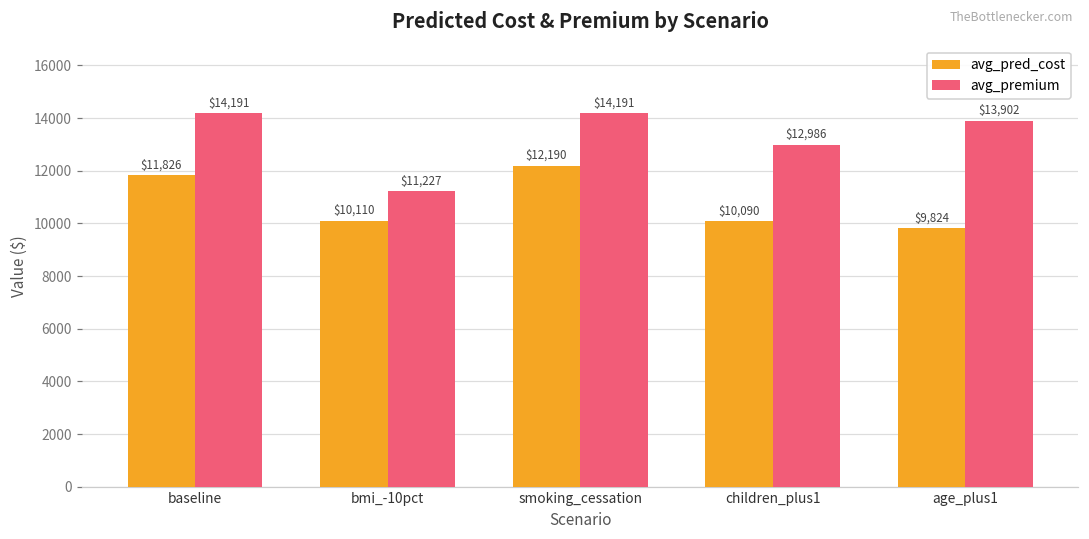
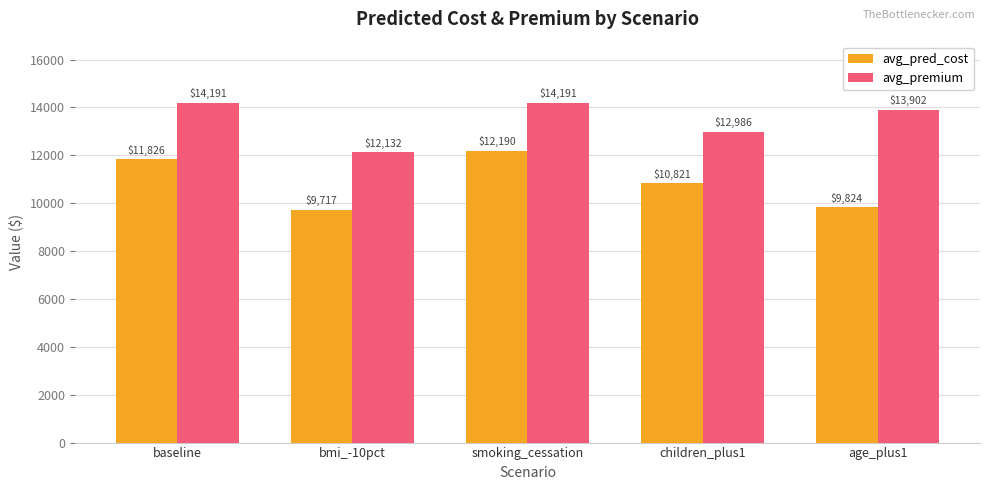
avg_pred_cost, bmi_-10pct: $10,110 -> $9,717
avg_premium, bmi_-10pct: $11,227 -> $12,132
avg_pred_cost, children_plus1: $10,090 -> $10,821
